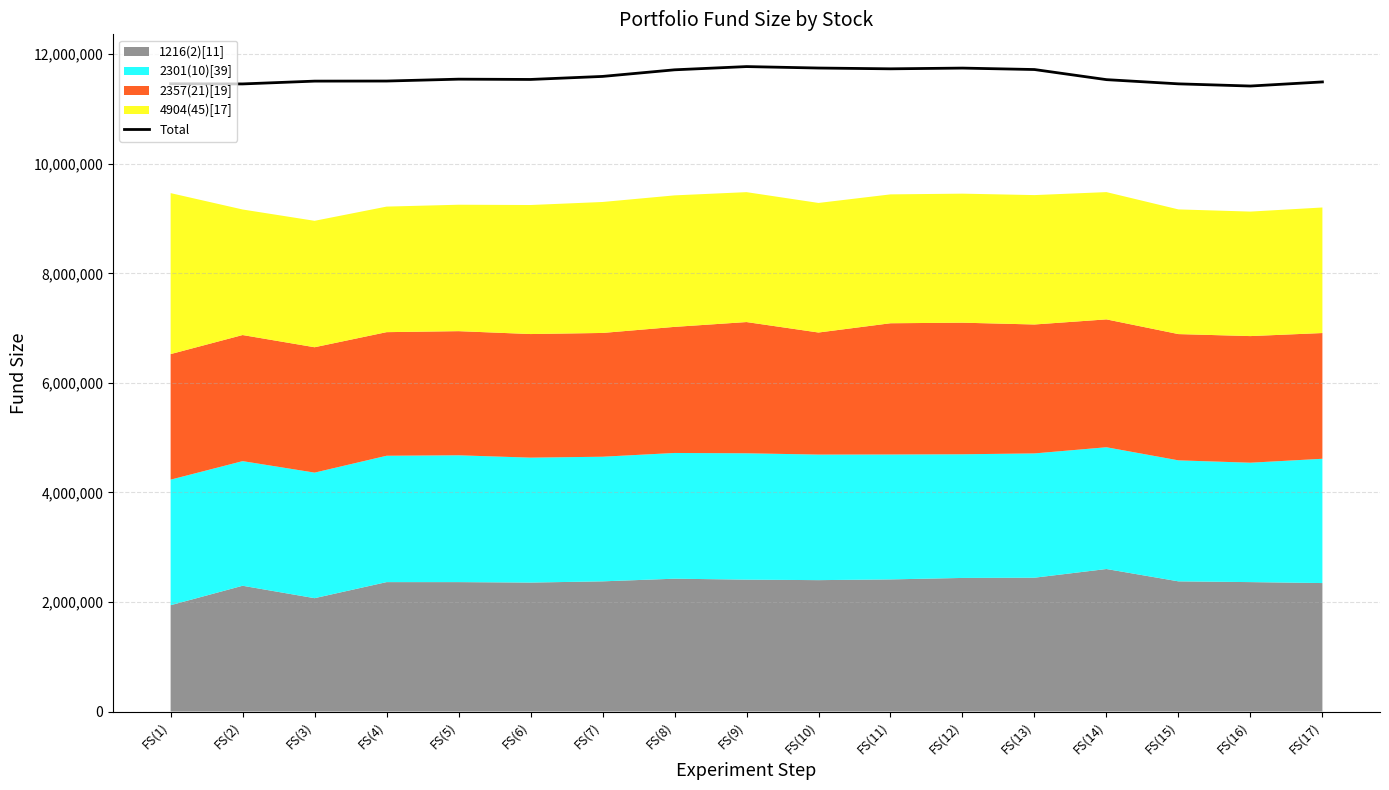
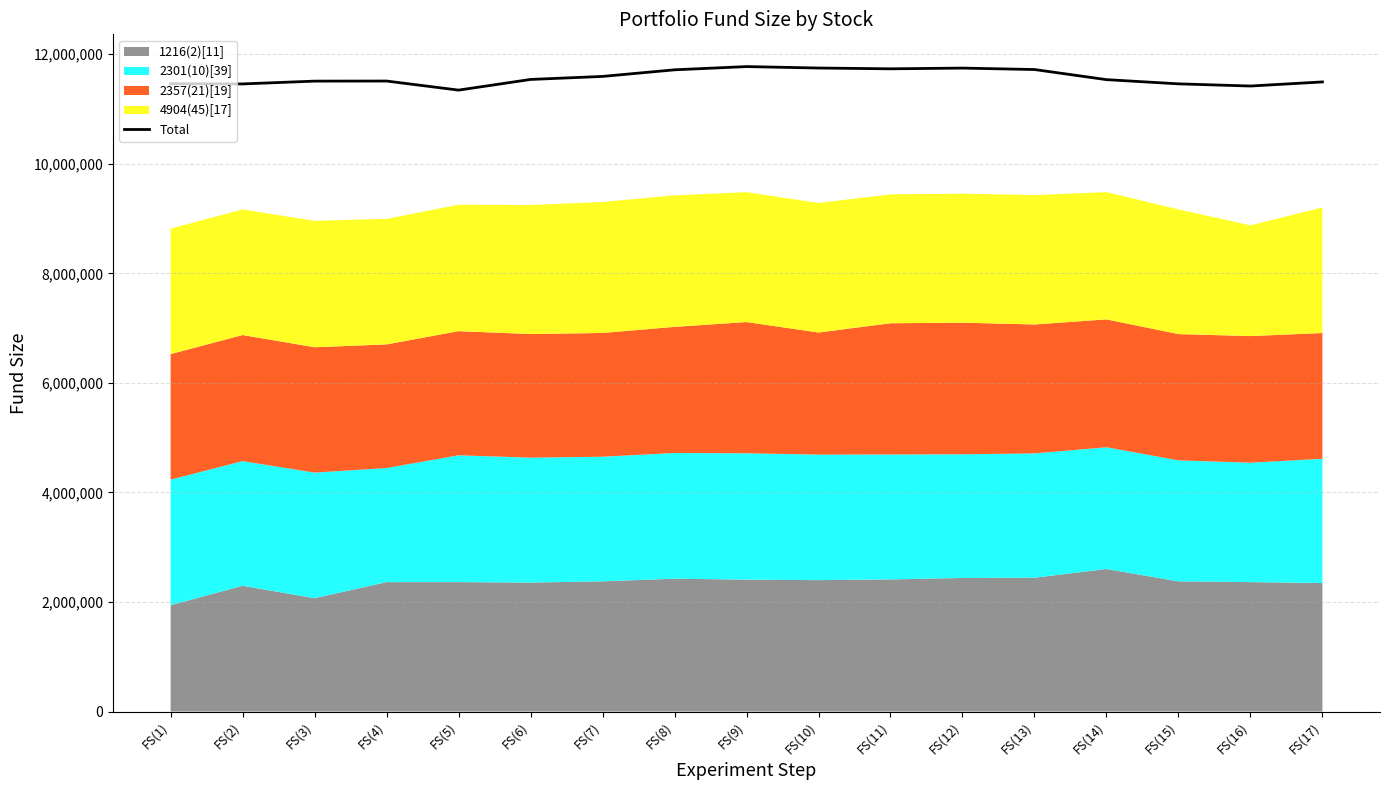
4904(45)[17], FS(1): 2,900,000 -> 2,300,000
2301(10)[39], FS(4): 2,300,000 -> 2,100,000
Total, FS(5): 11,500,000 -> 11,300,000
4904(45)[17], FS(16): 2,300,000 -> 2,000,000
